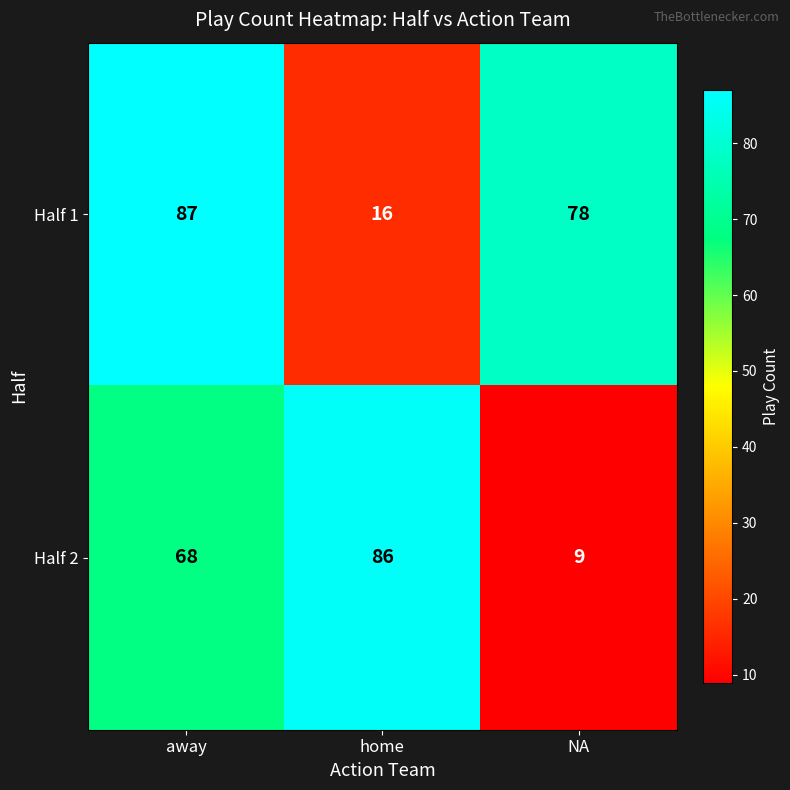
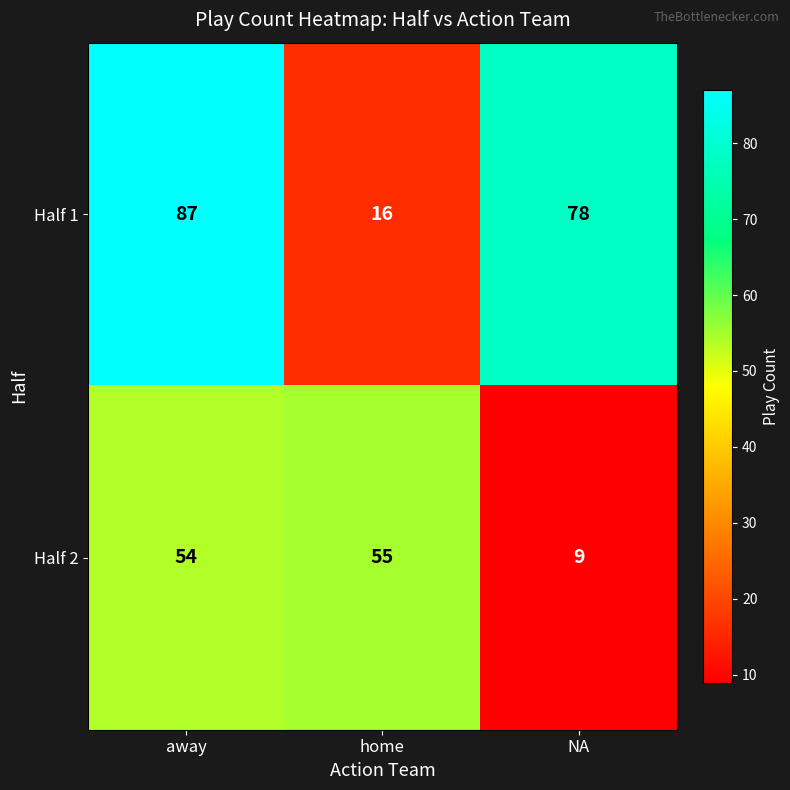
Half 2, away: 68 -> 54
Half 2, home: 86 -> 55
